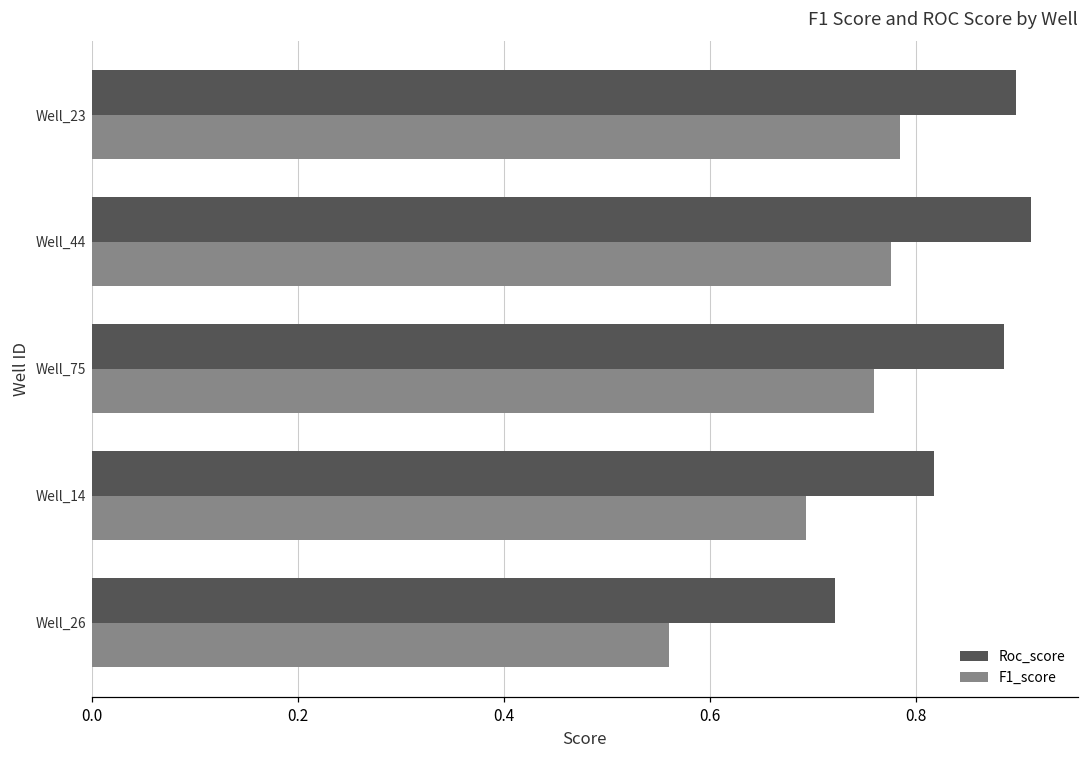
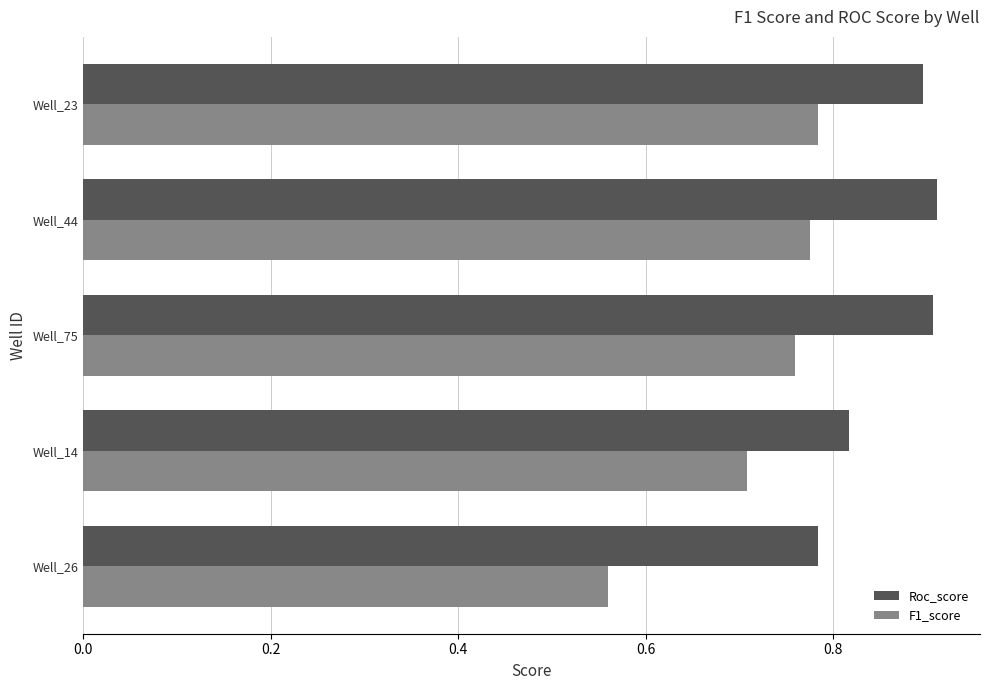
Roc_score, Well_75: 0.89 -> 0.91
F1_score, Well_14: 0.69 -> 0.71
Roc_score, Well_26: 0.72 -> 0.78
